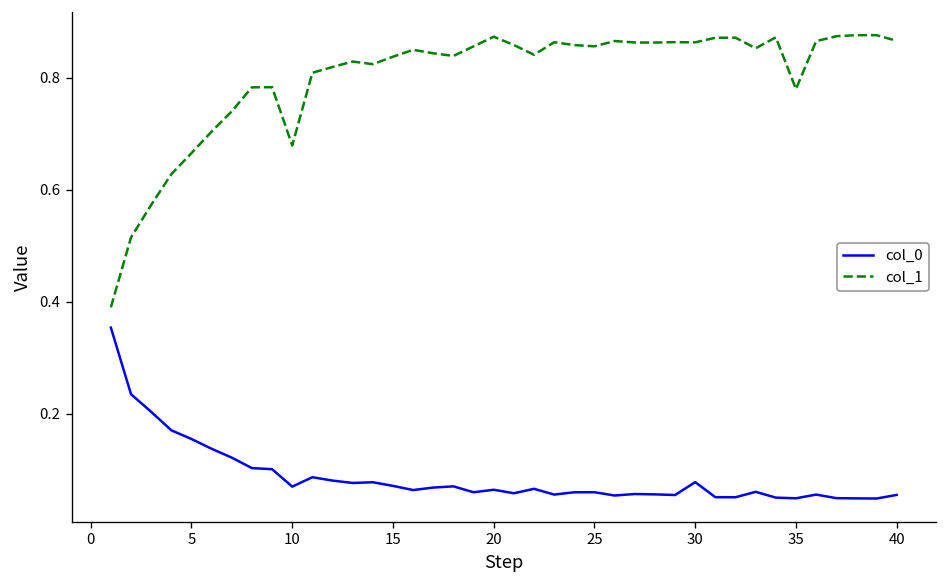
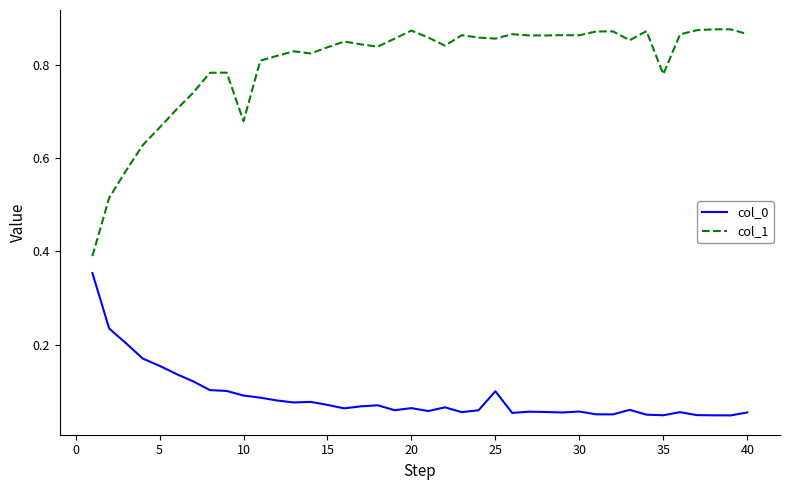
col_0, 10: 0.07 -> 0.09
col_0, 25: 0.06 -> 0.10
col_0, 30: 0.08 -> 0.06
